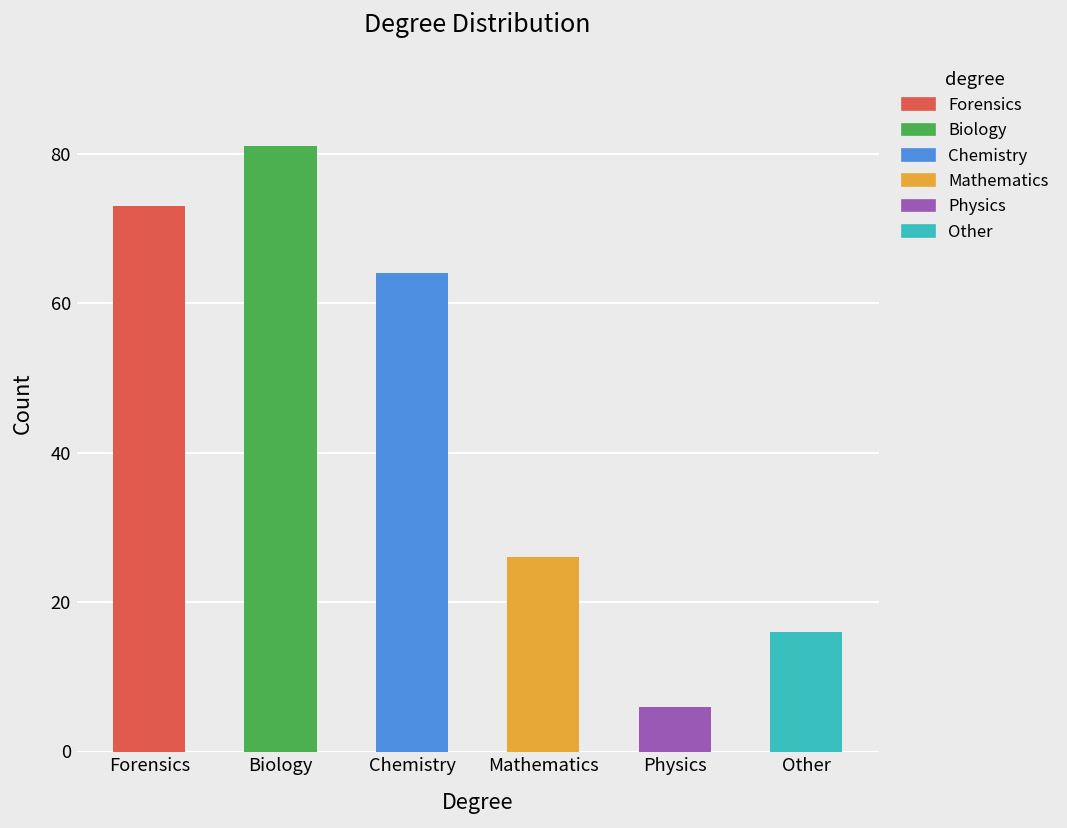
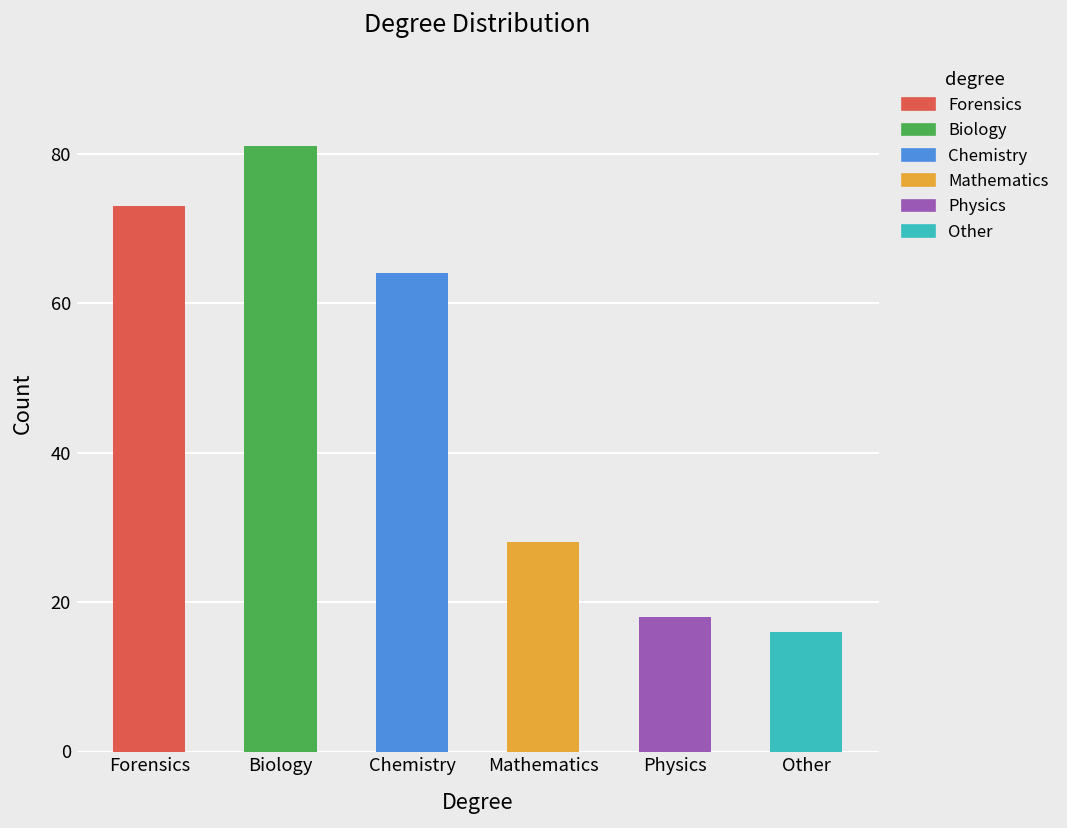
Mathematics: 26 -> 28
Physics: 6 -> 18
